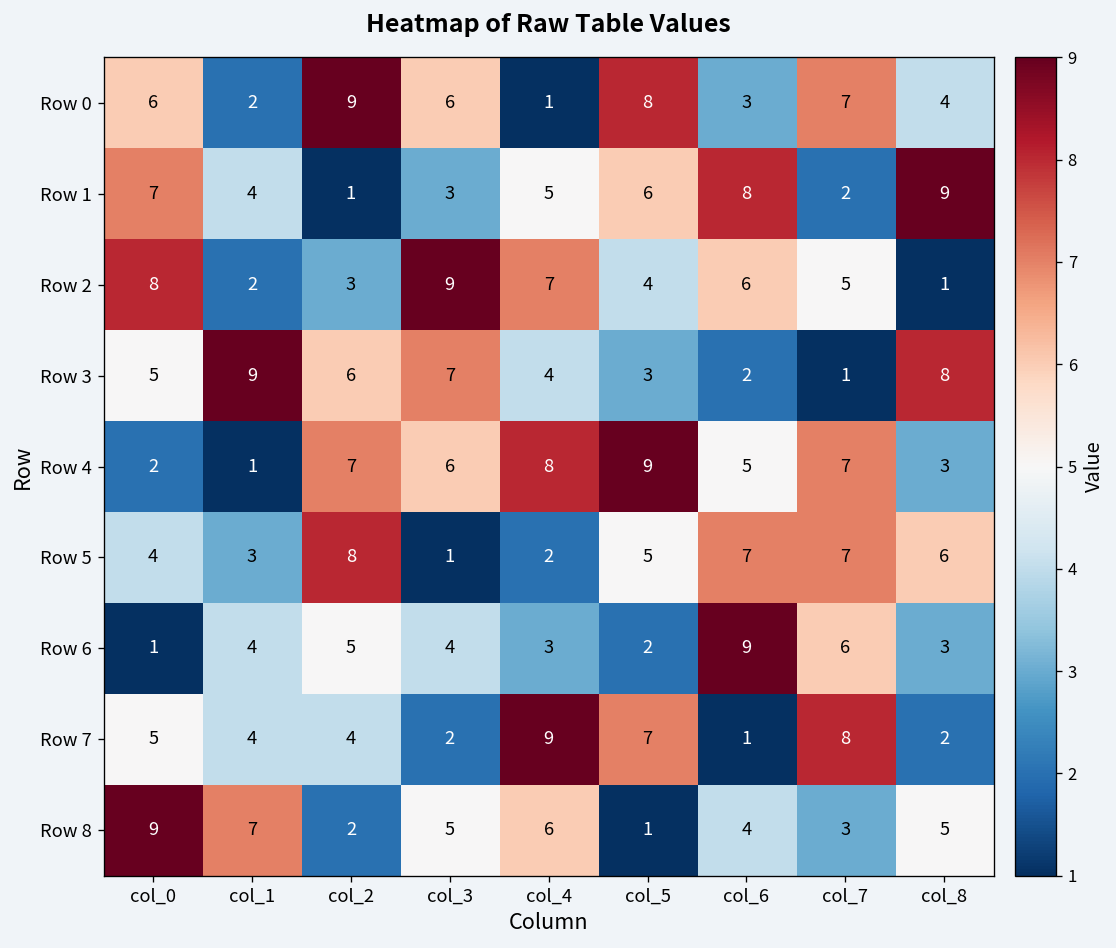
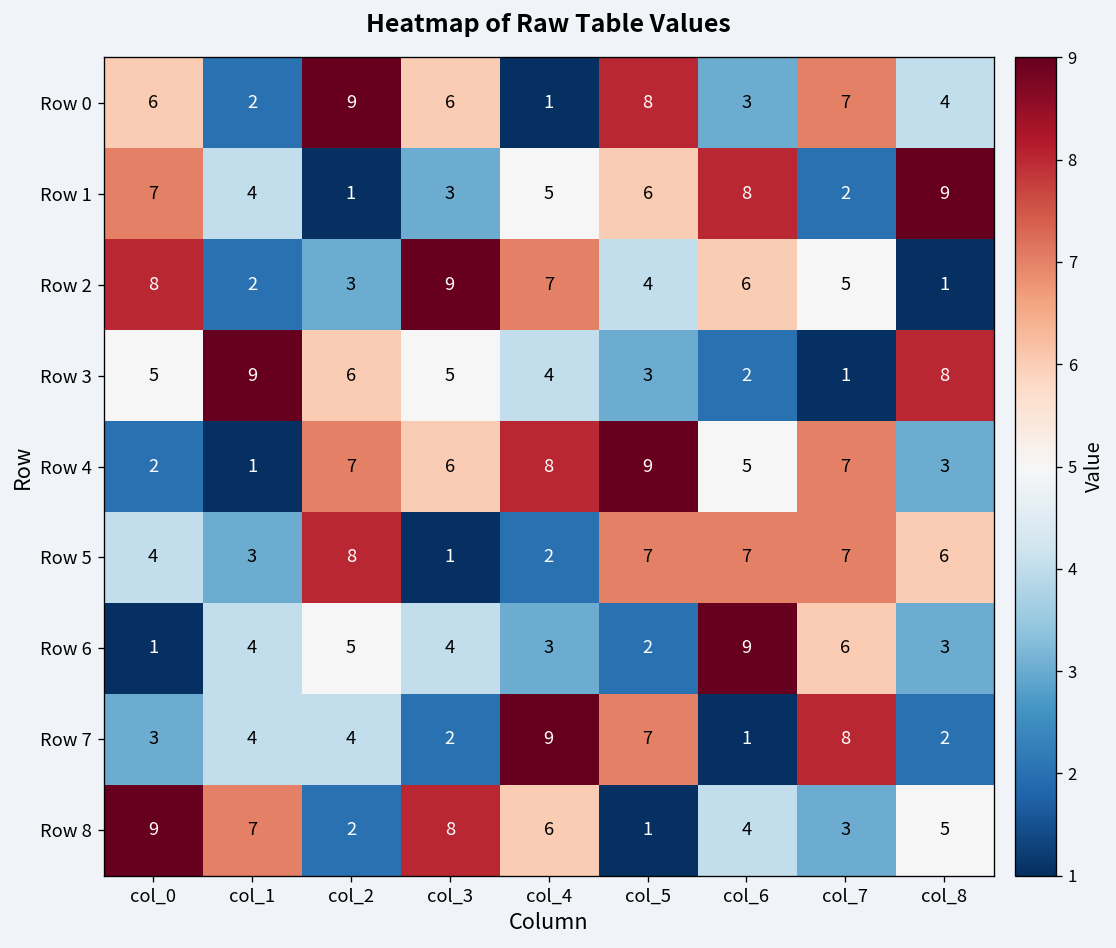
Row 3, col_3: 7 -> 5
Row 5, col_5: 5 -> 7
Row 7, col_0: 5 -> 3
Row 8, col_3: 5 -> 8
